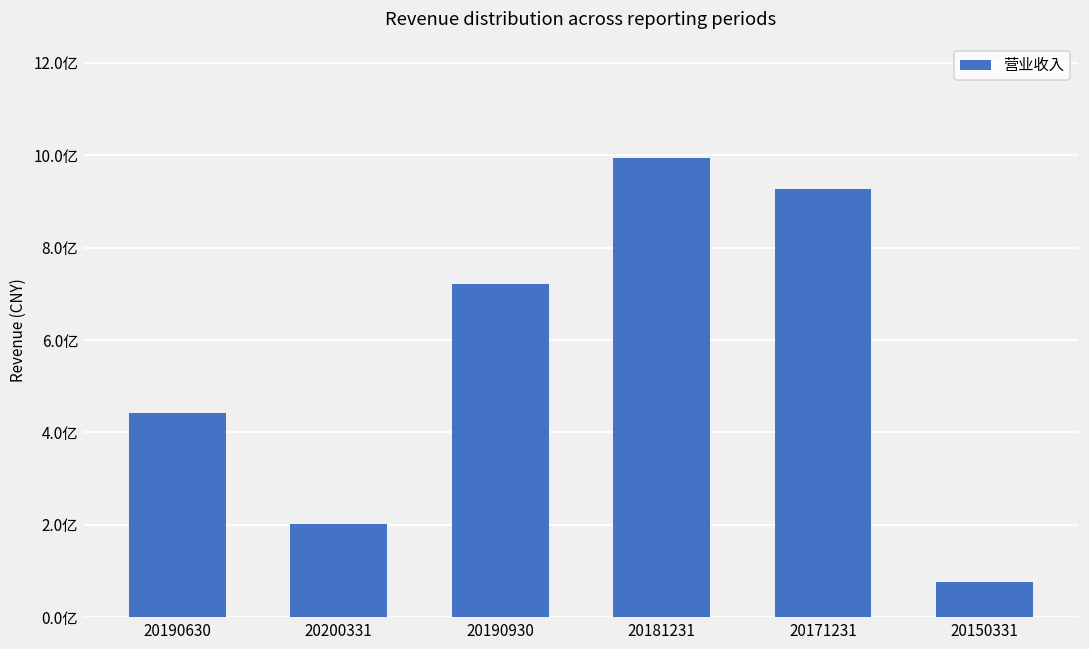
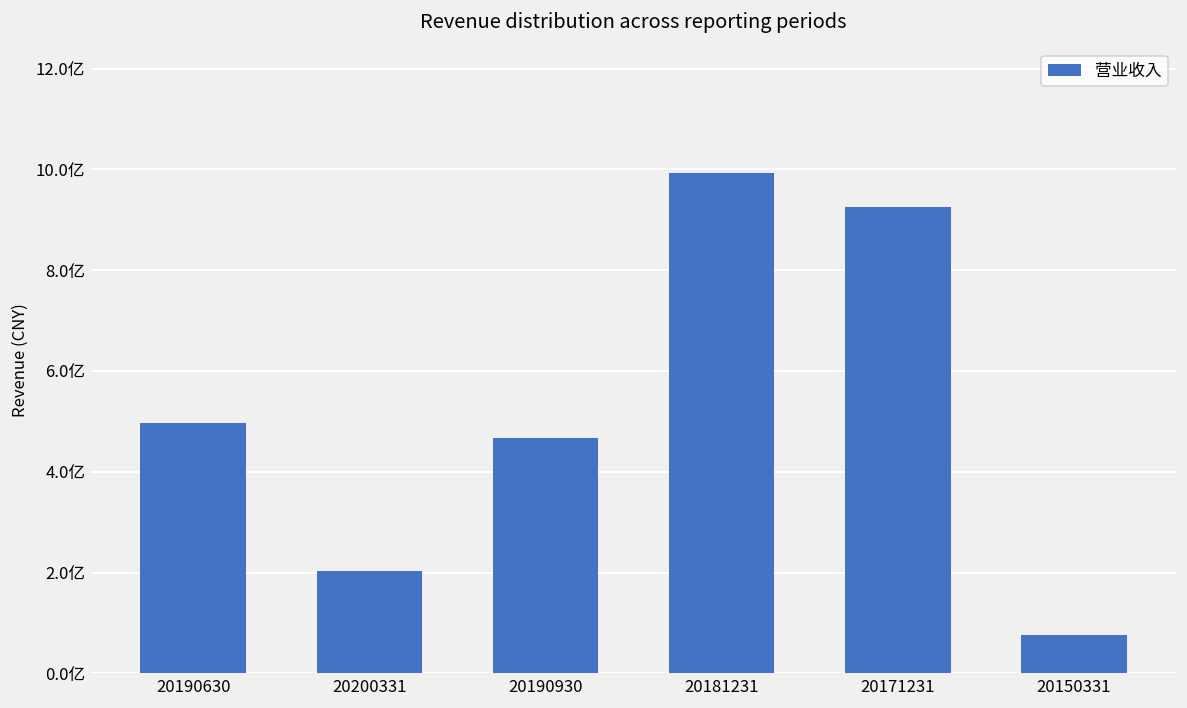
20190630: 4.4亿 -> 5.0亿
20190930: 7.2亿 -> 4.7亿
